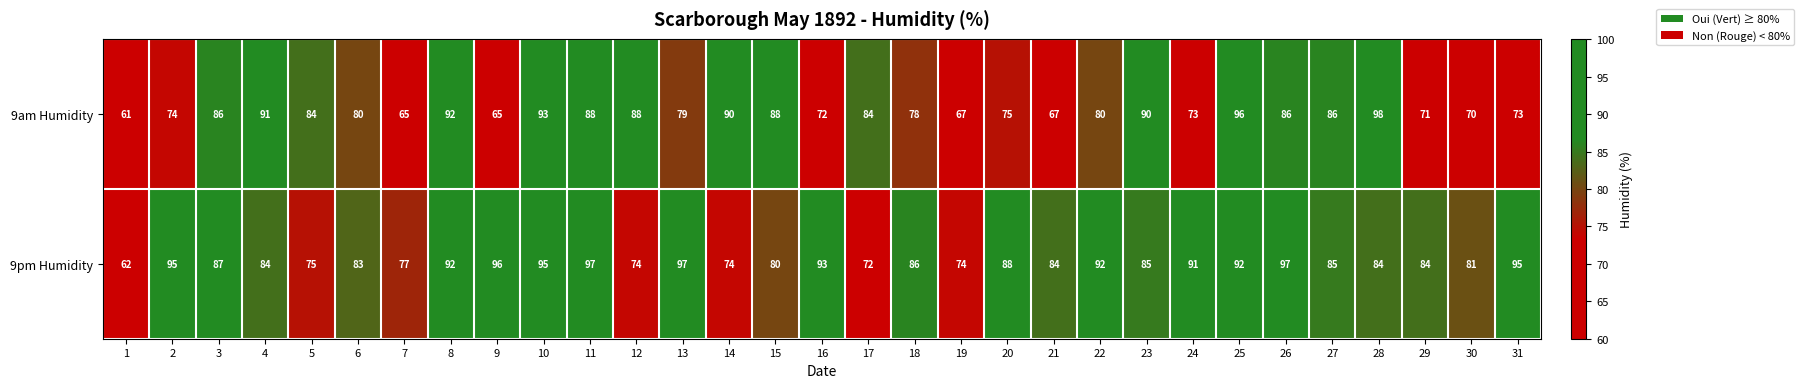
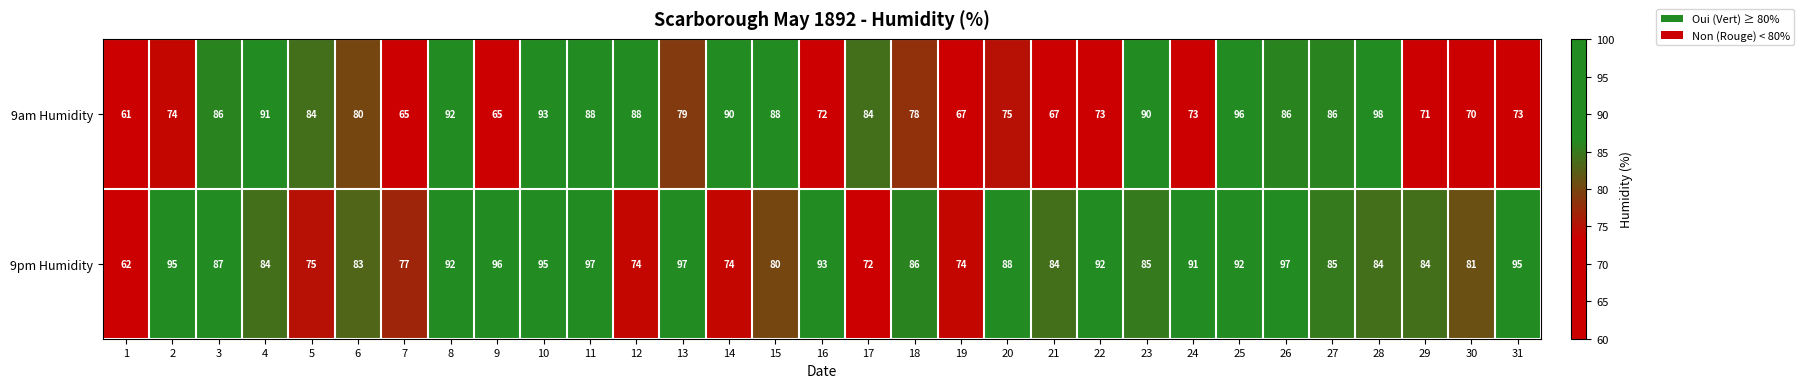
9am Humidity, 22: 80 -> 73
